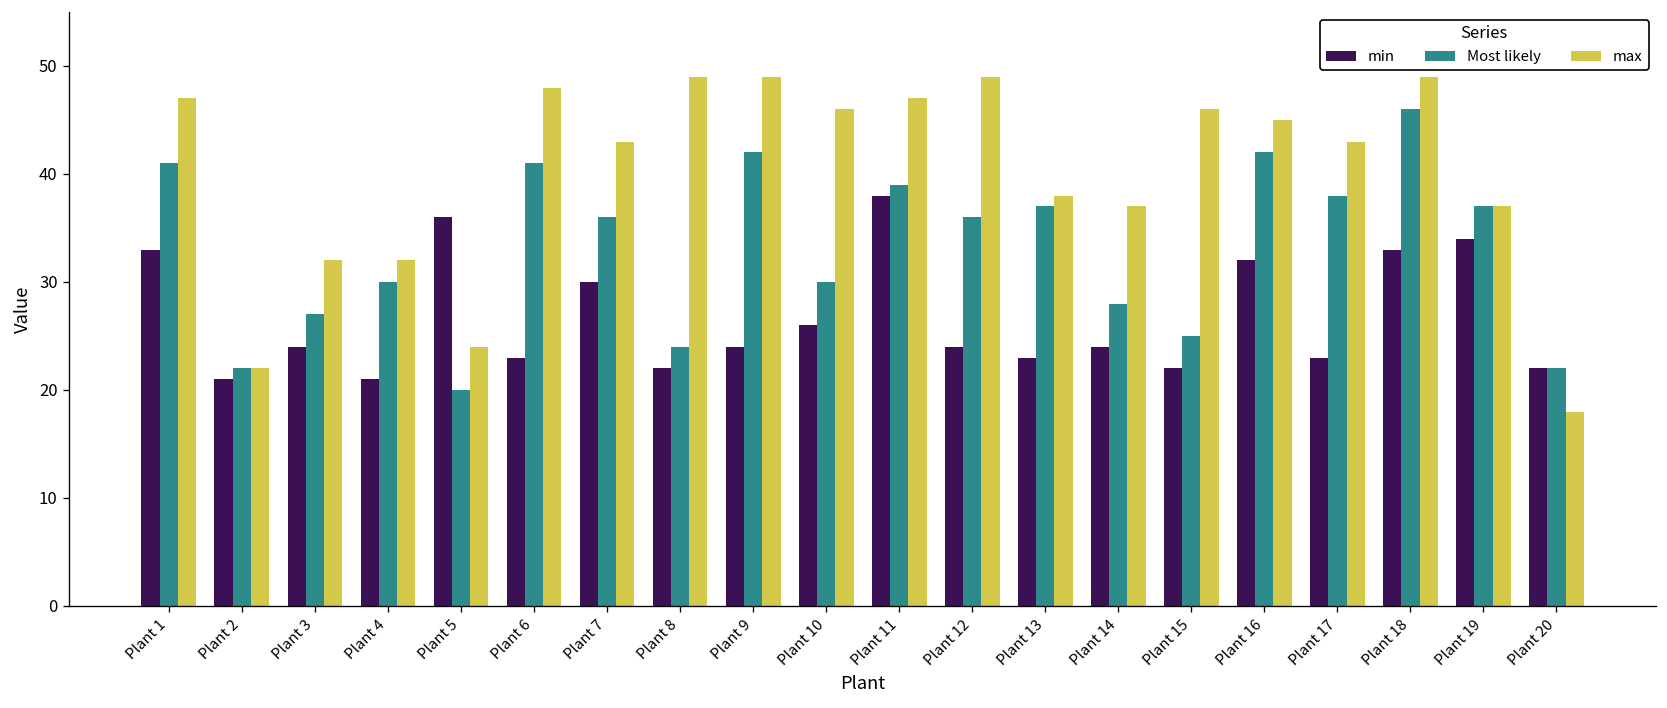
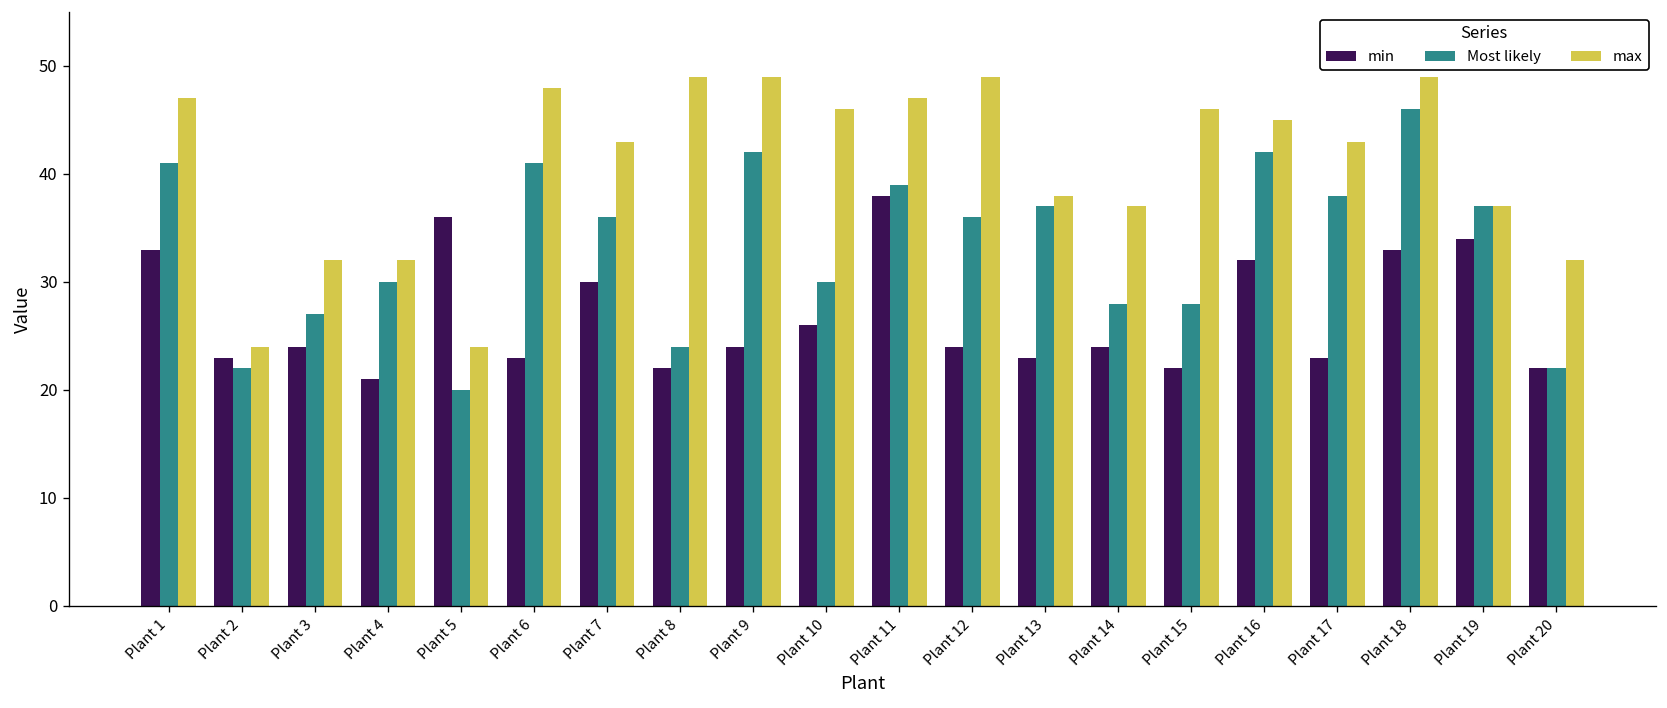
min, Plant 2: 21 -> 23
max, Plant 2: 22 -> 24
Most likely, Plant 15: 25 -> 28
max, Plant 20: 18 -> 32
